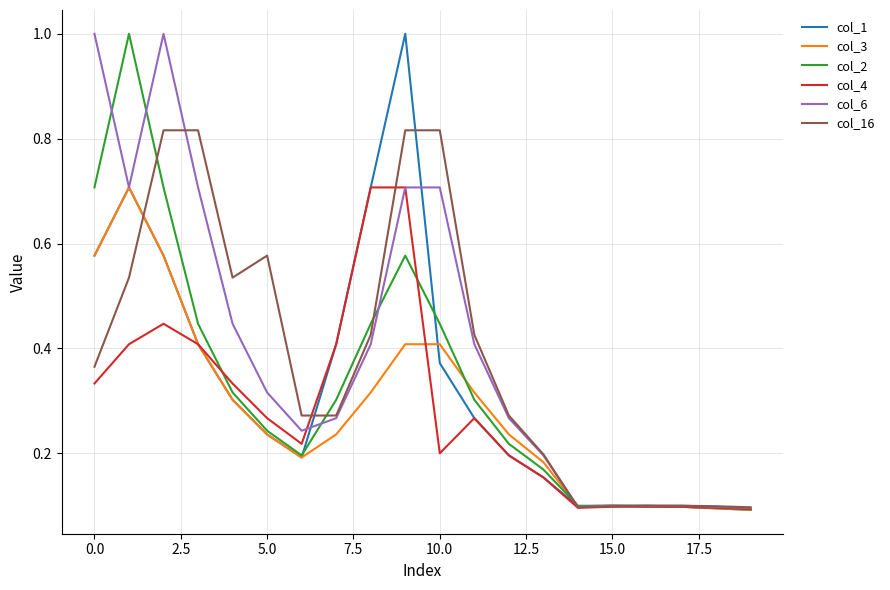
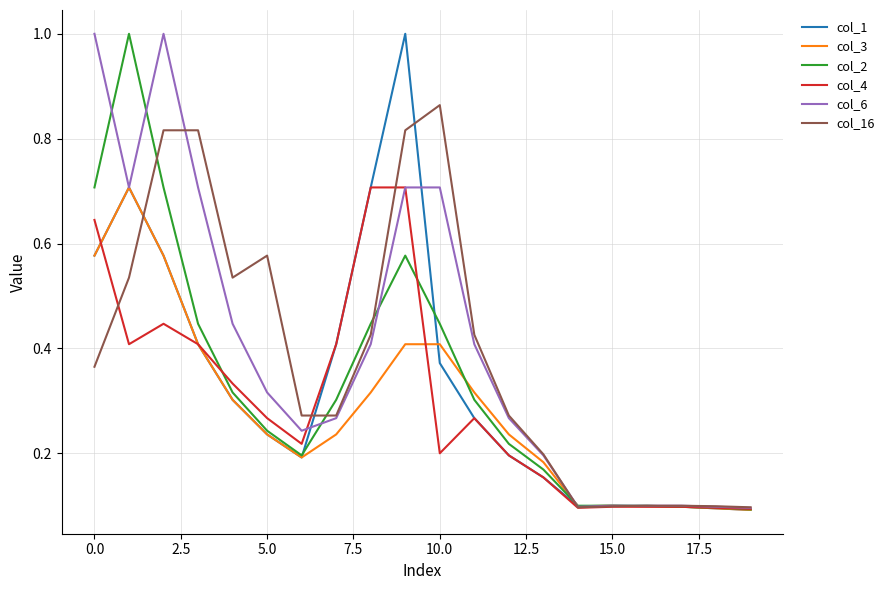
col_4, 0.0: 0.33 -> 0.65
col_16, 10.0: 0.82 -> 0.86
